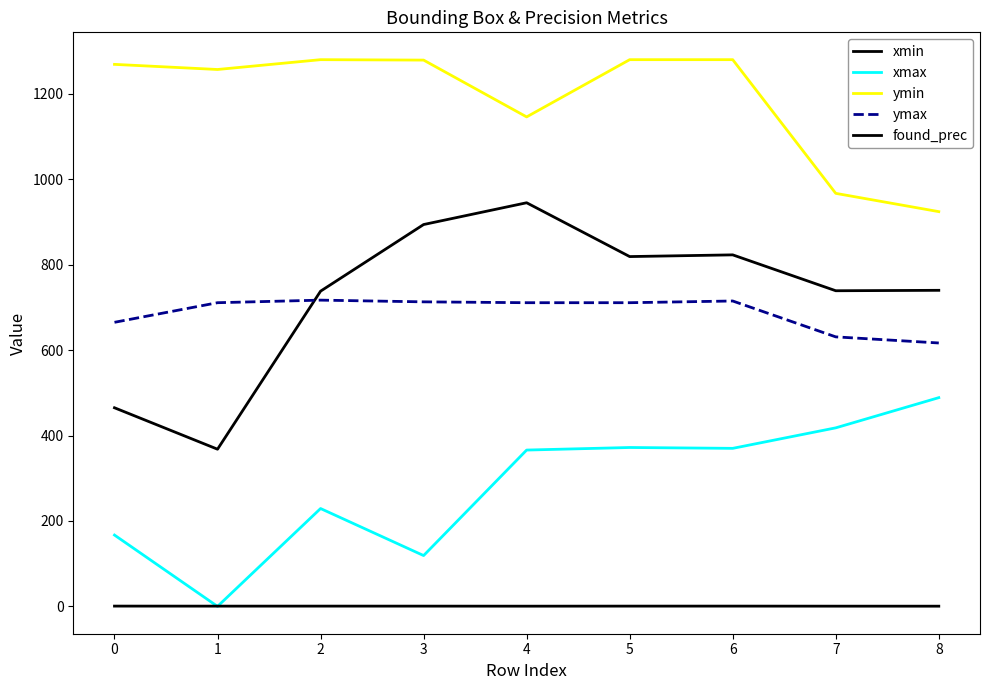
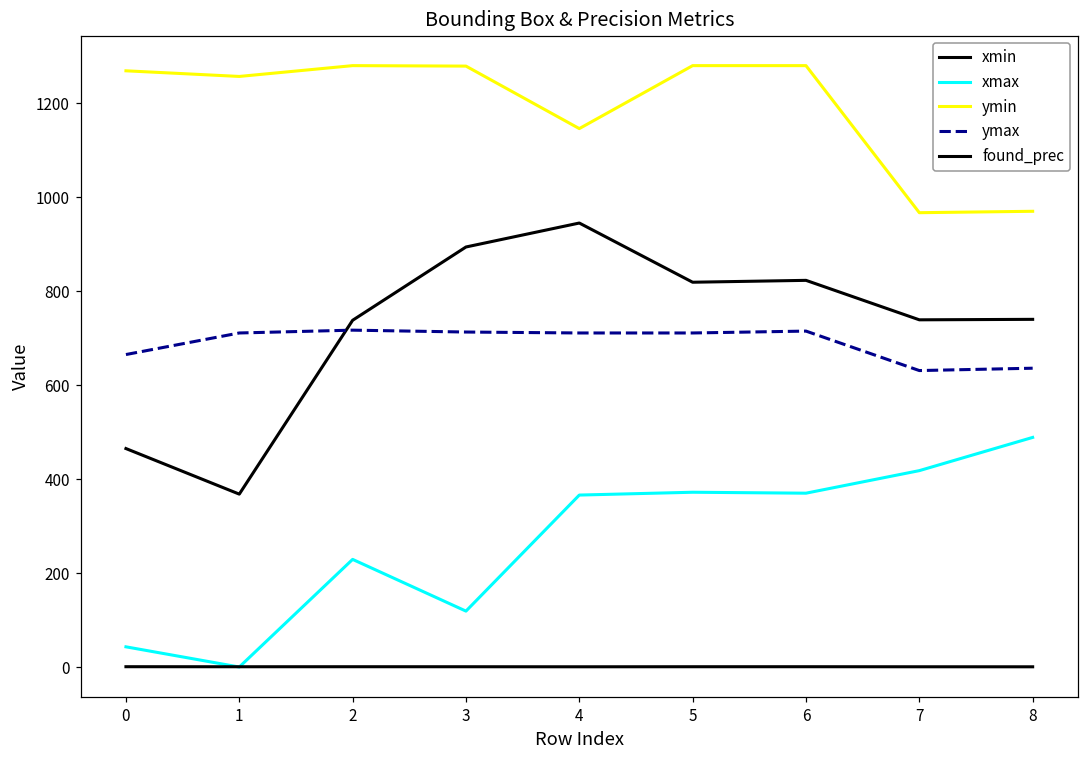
xmax, 0: 170 -> 40
ymin, 8: 920 -> 970
ymax, 8: 620 -> 640
